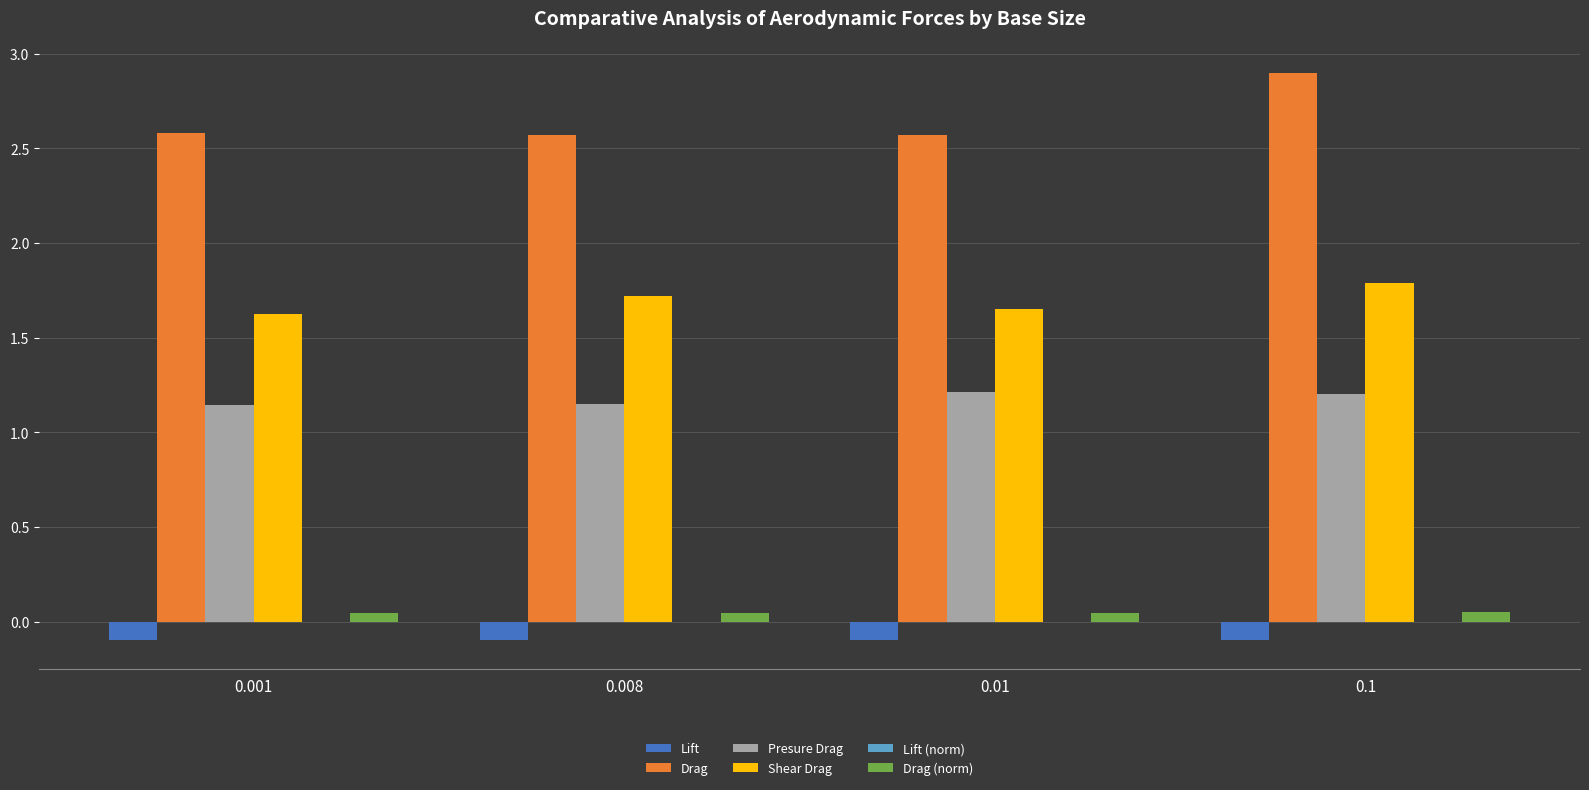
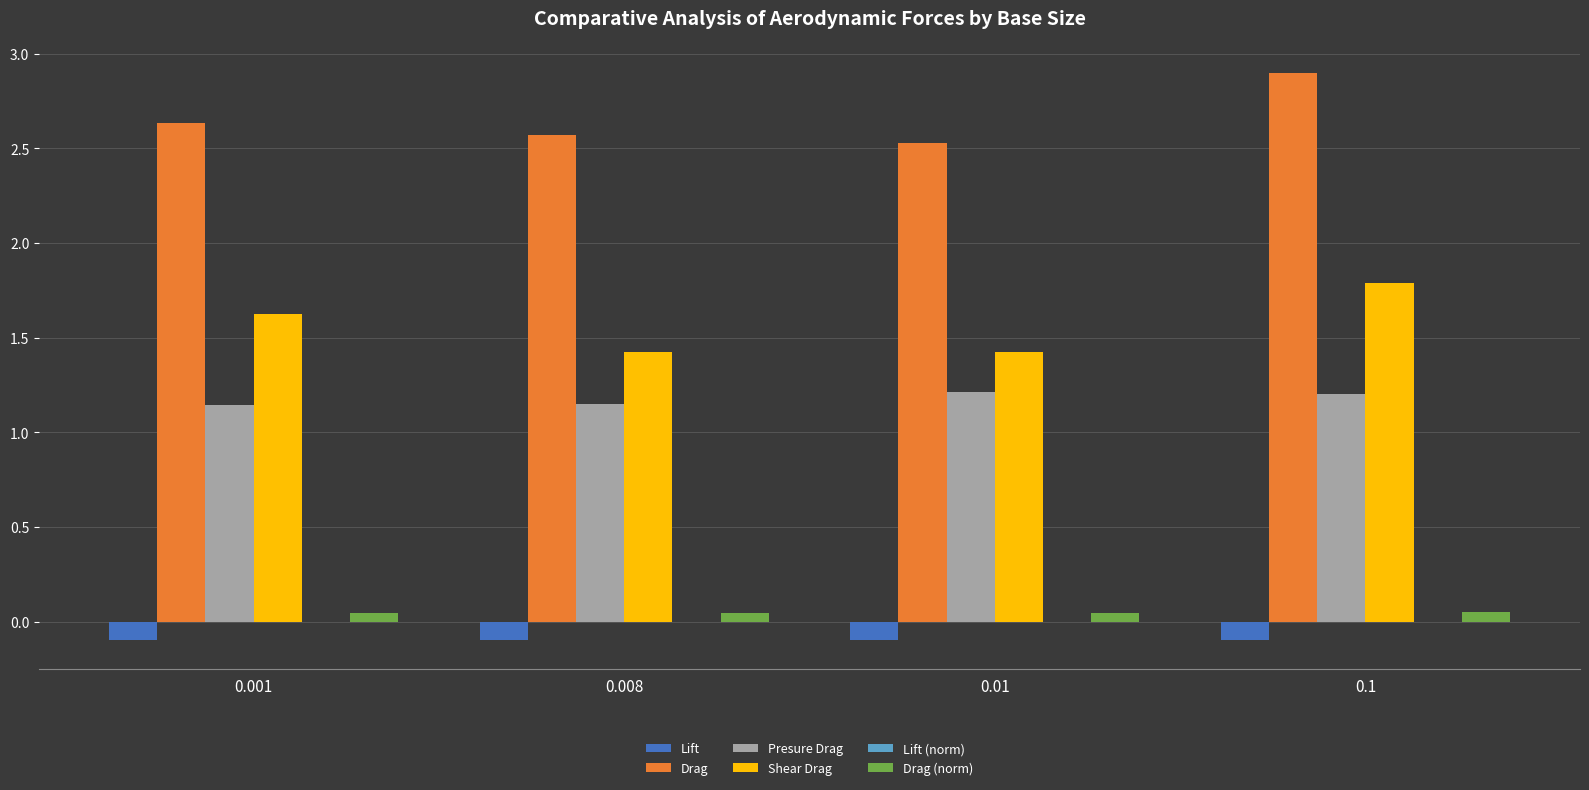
Drag, 0.001: 2.58 -> 2.64
Shear Drag, 0.008: 1.72 -> 1.42
Drag, 0.01: 2.57 -> 2.53
Shear Drag, 0.01: 1.65 -> 1.42
